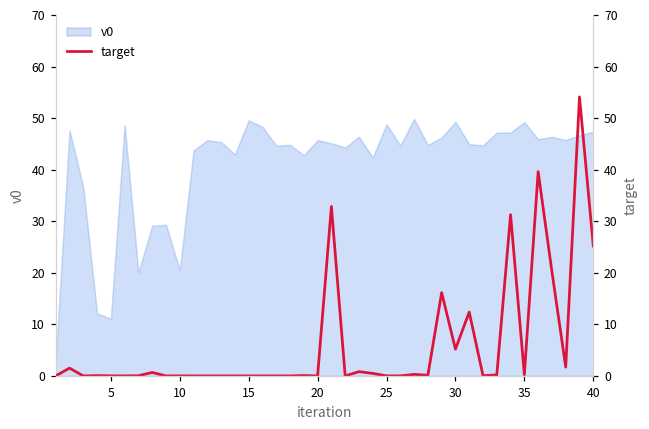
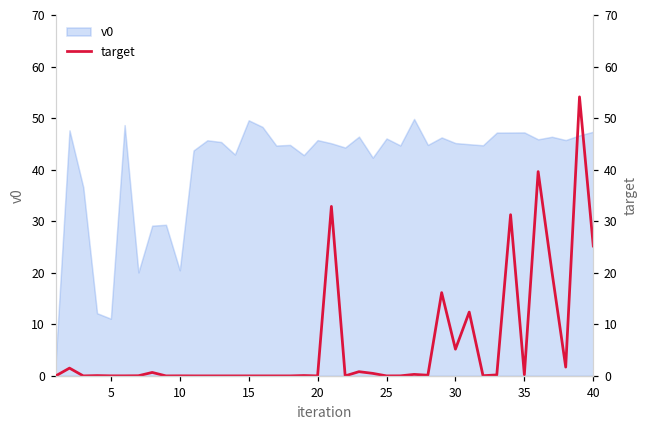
v0, 25: 49 -> 46
v0, 30: 49 -> 45
v0, 35: 49 -> 47
